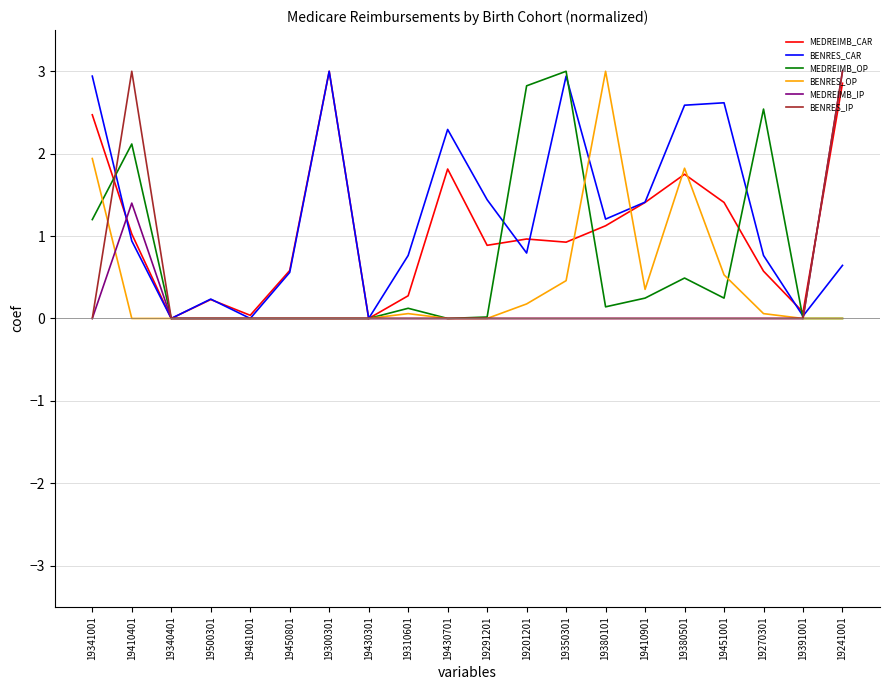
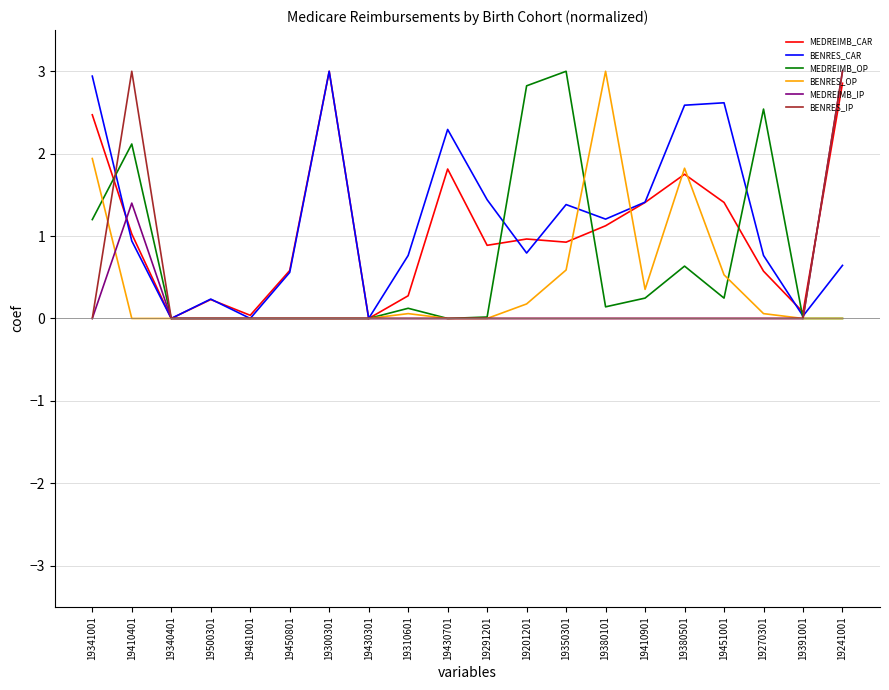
BENRES_CAR, 19350301: 2.9 -> 1.4
BENRES_OP, 19350301: 0.5 -> 0.6
MEDREIMB_OP, 19380501: 0.5 -> 0.6
